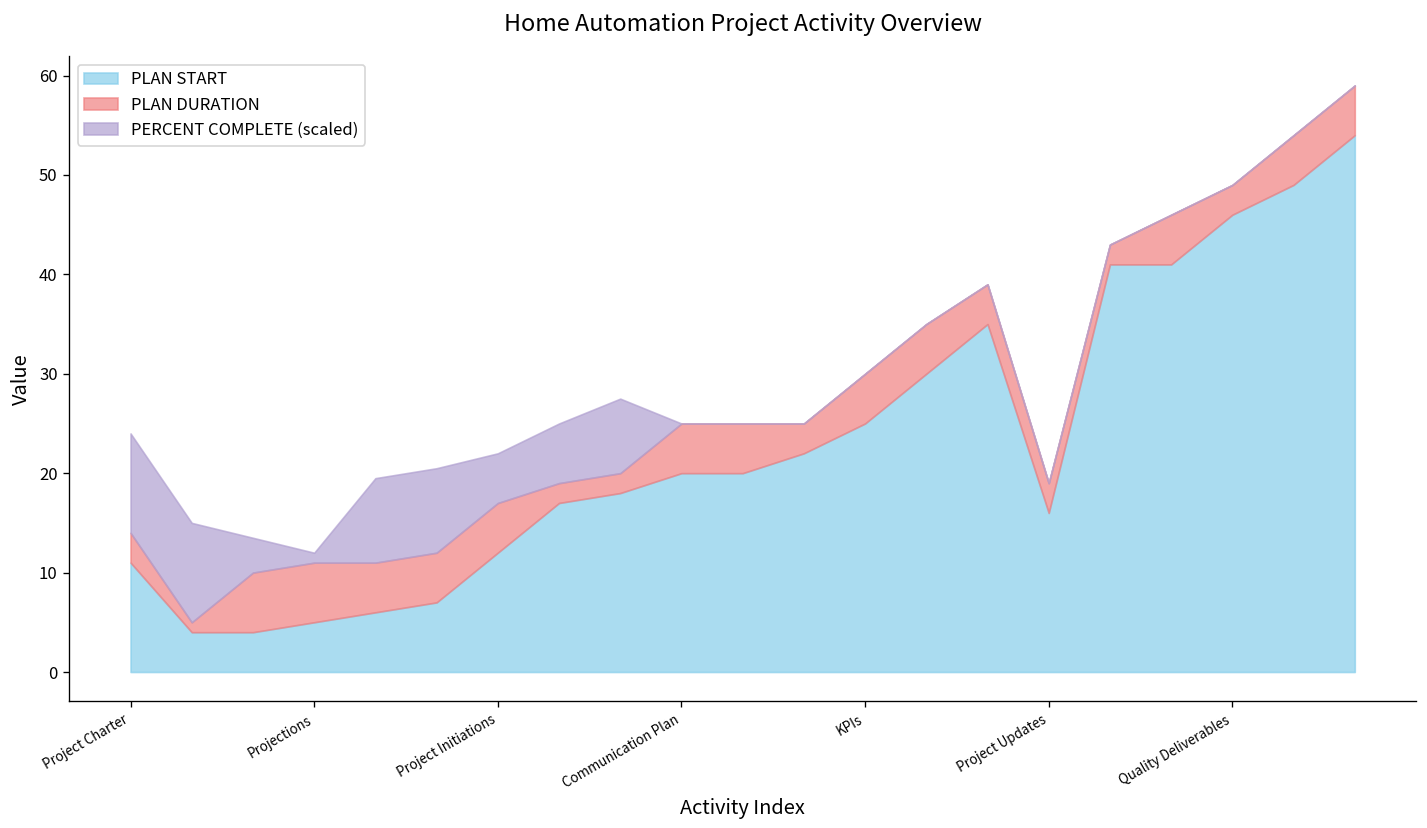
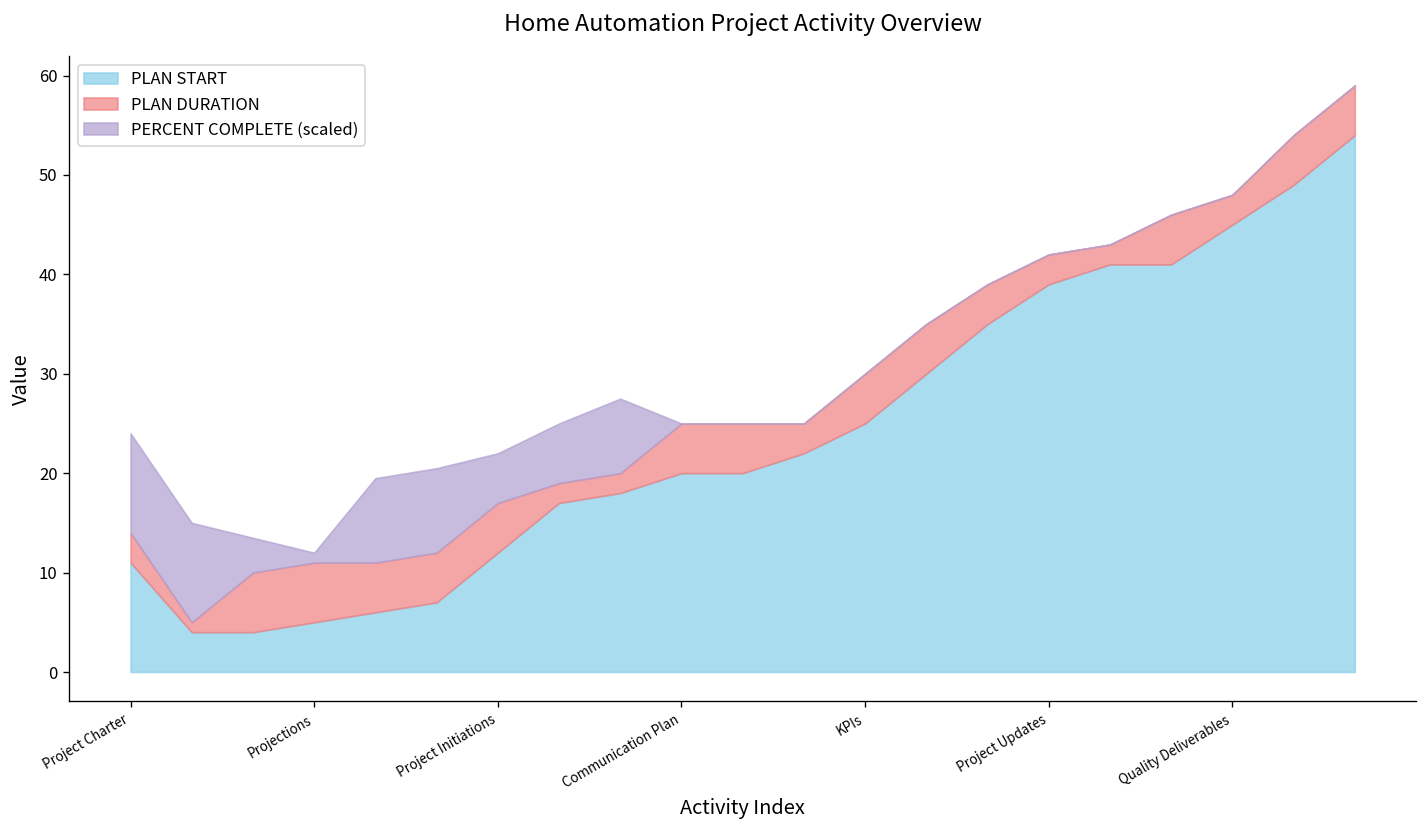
PLAN START, Project Updates: 16 -> 39
PLAN START, Quality Deliverables: 46 -> 45
